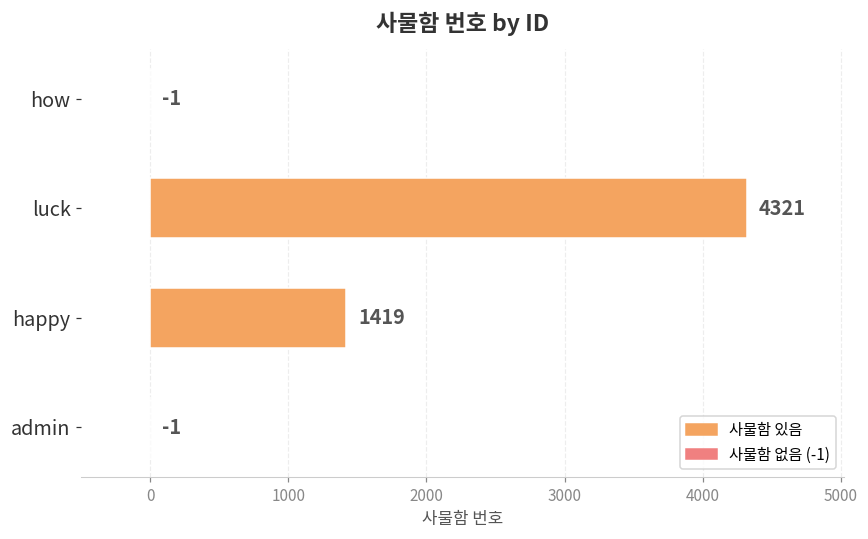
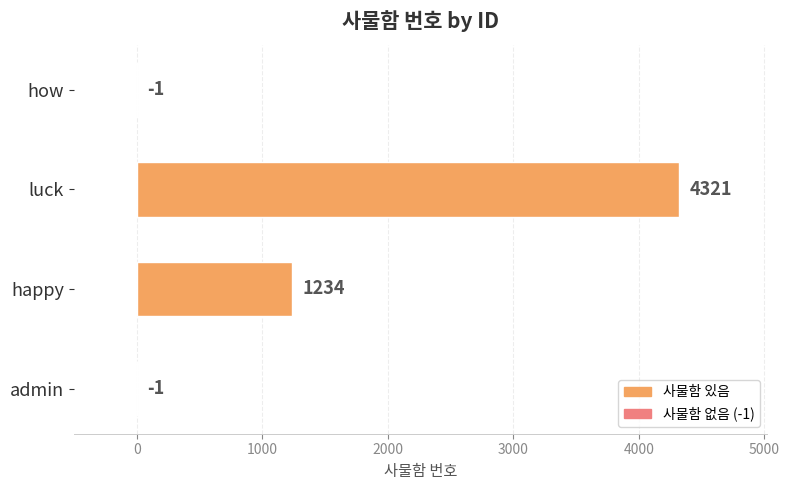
happy: 1419 -> 1234
